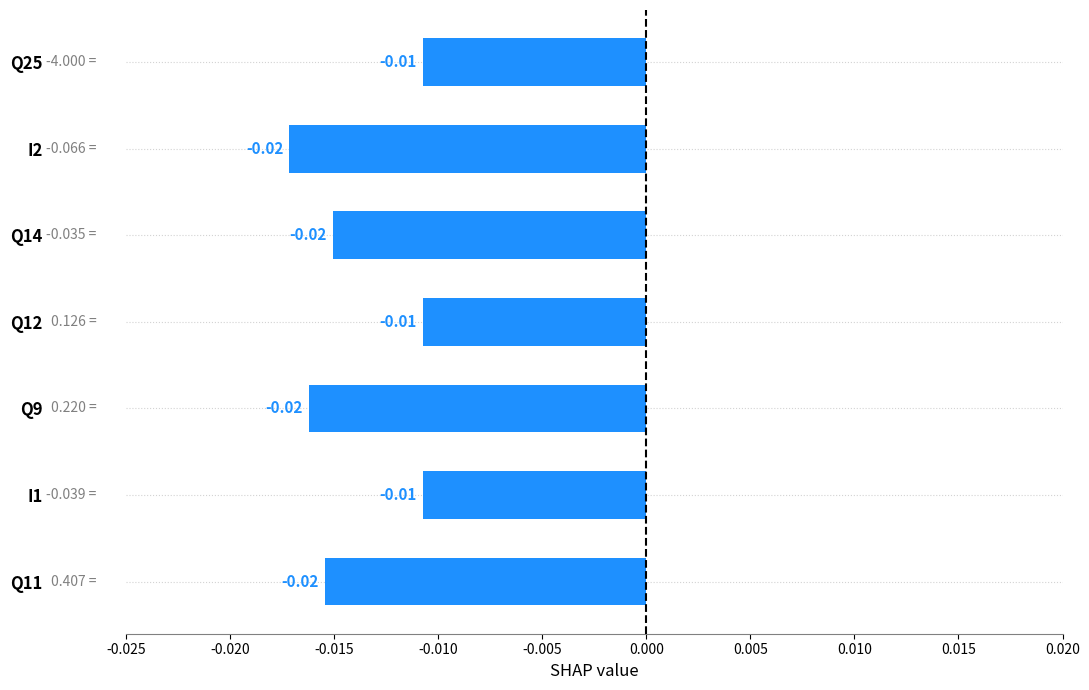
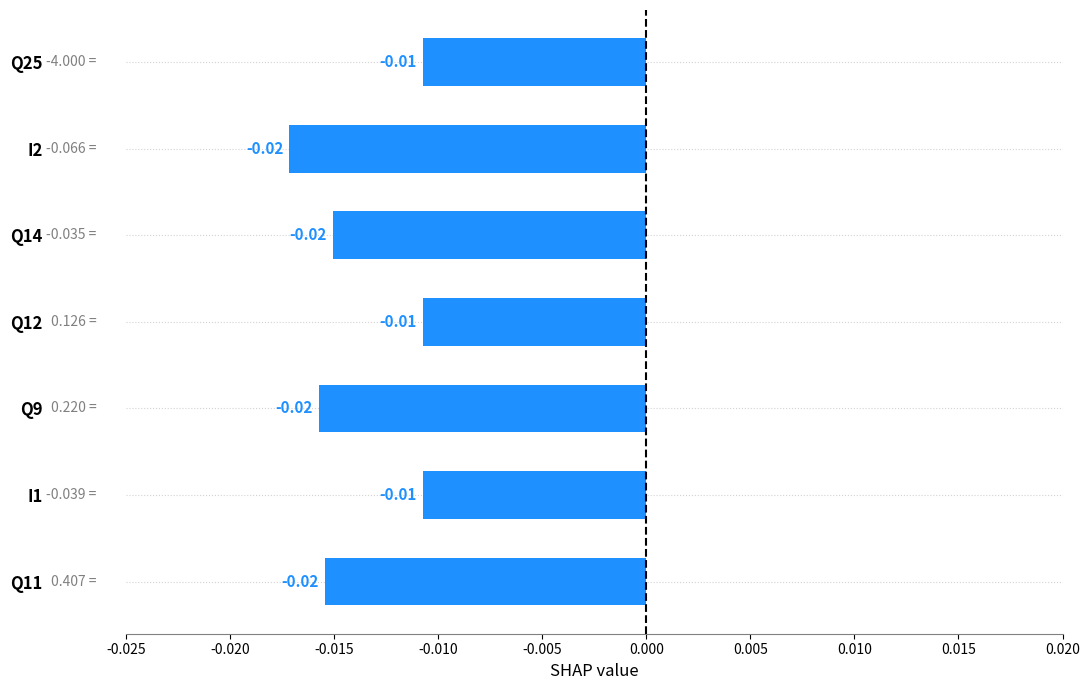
Q9: -0.0162 -> -0.0157
